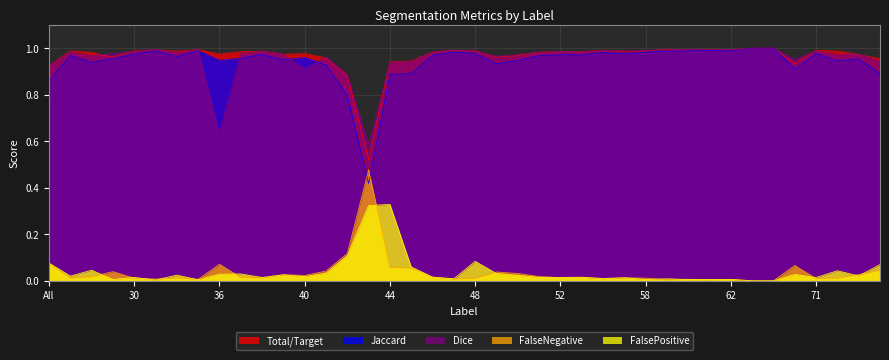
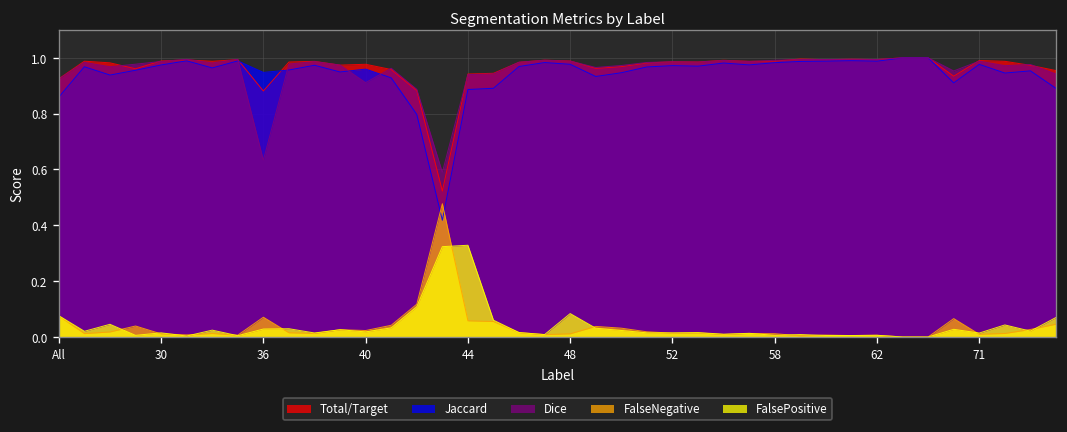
Total/Target, 36: 0.97 -> 0.88
